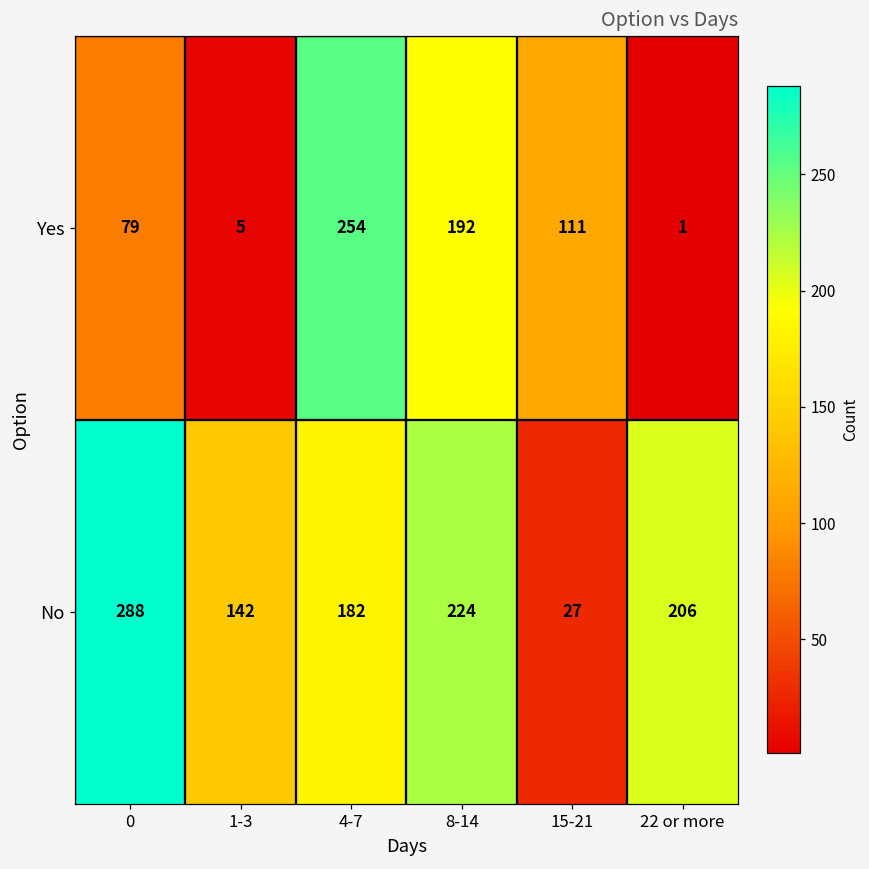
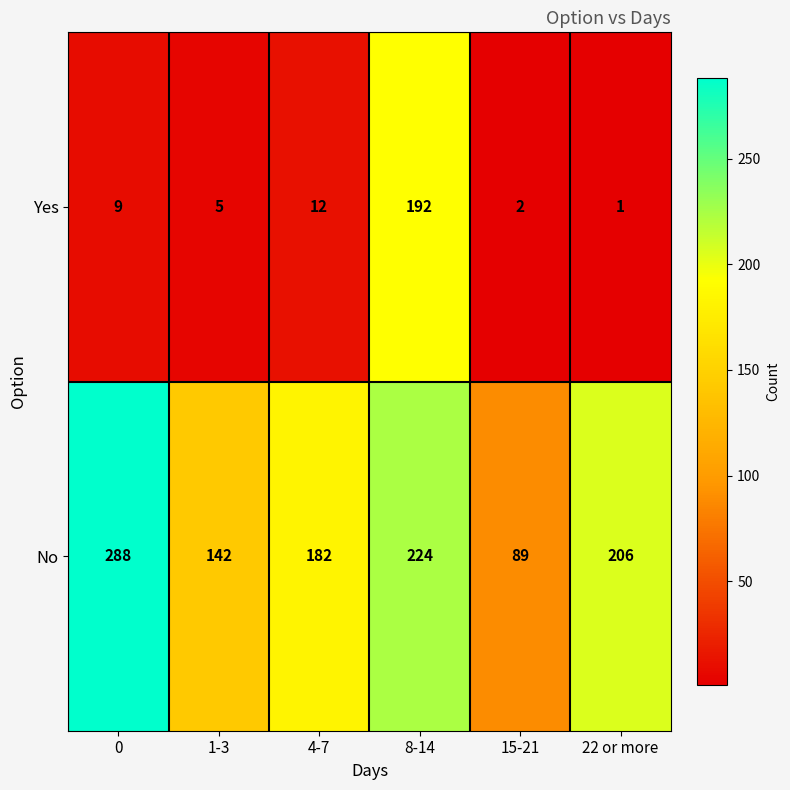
Yes, 0: 79 -> 9
Yes, 4-7: 254 -> 12
Yes, 15-21: 111 -> 2
No, 15-21: 27 -> 89
